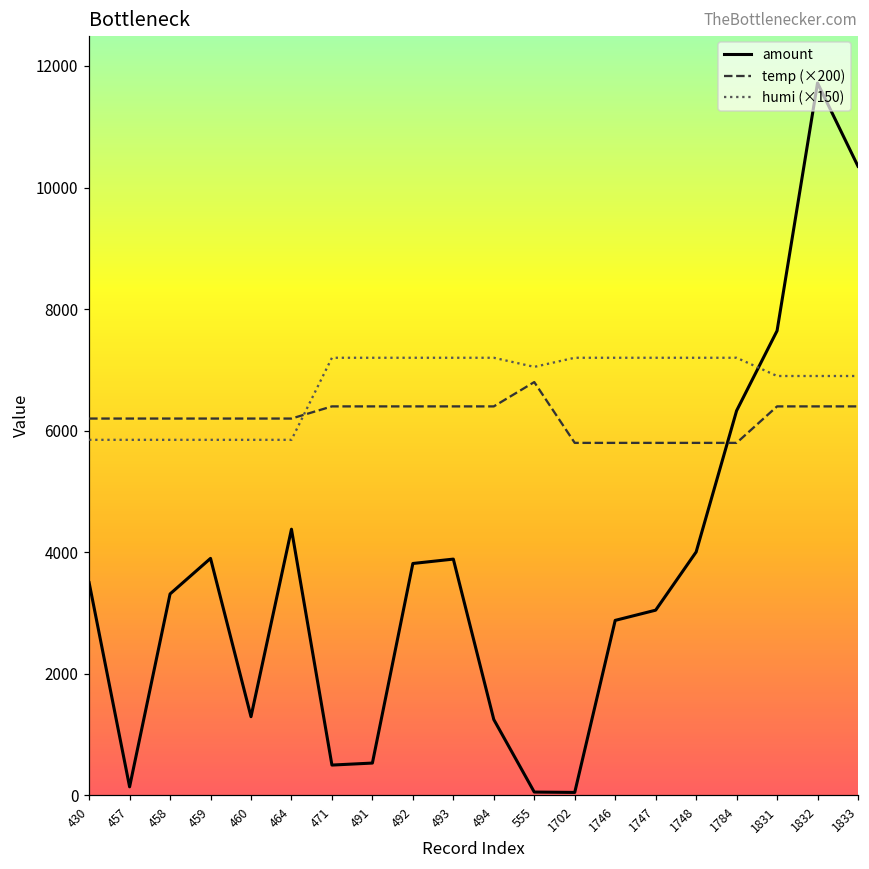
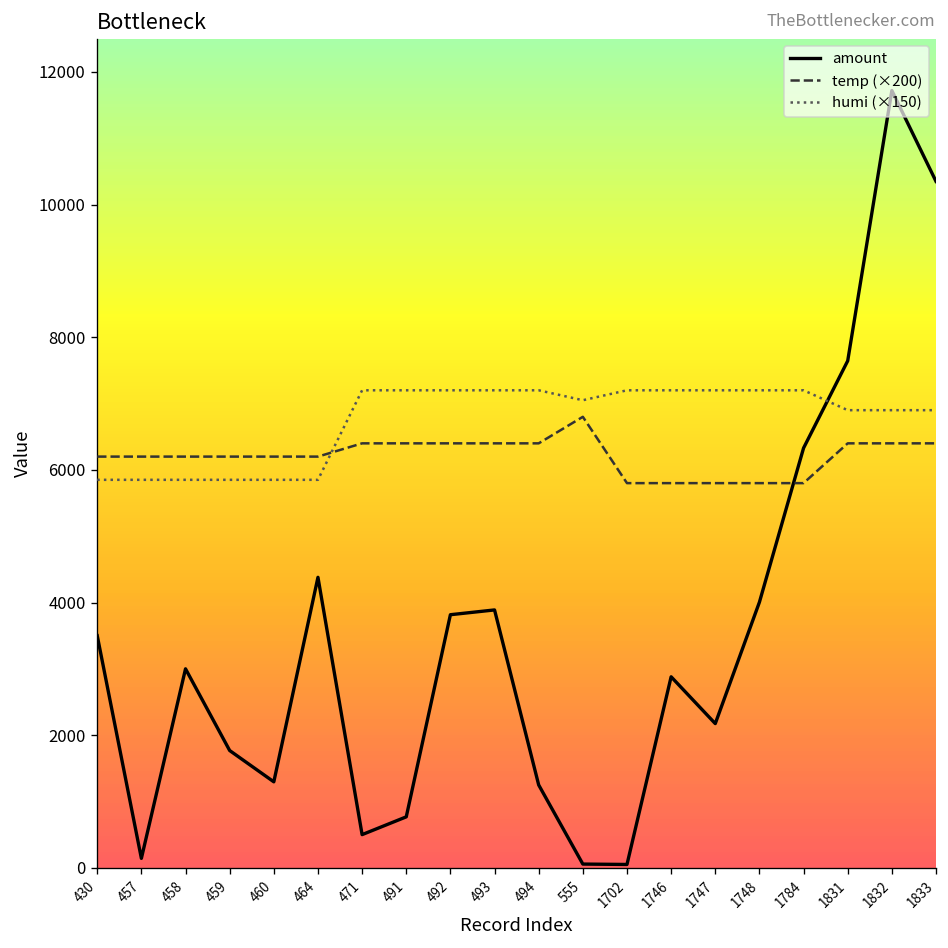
amount, 458: 3300 -> 3000
amount, 459: 3900 -> 1800
amount, 491: 500 -> 800
amount, 1747: 3000 -> 2200
